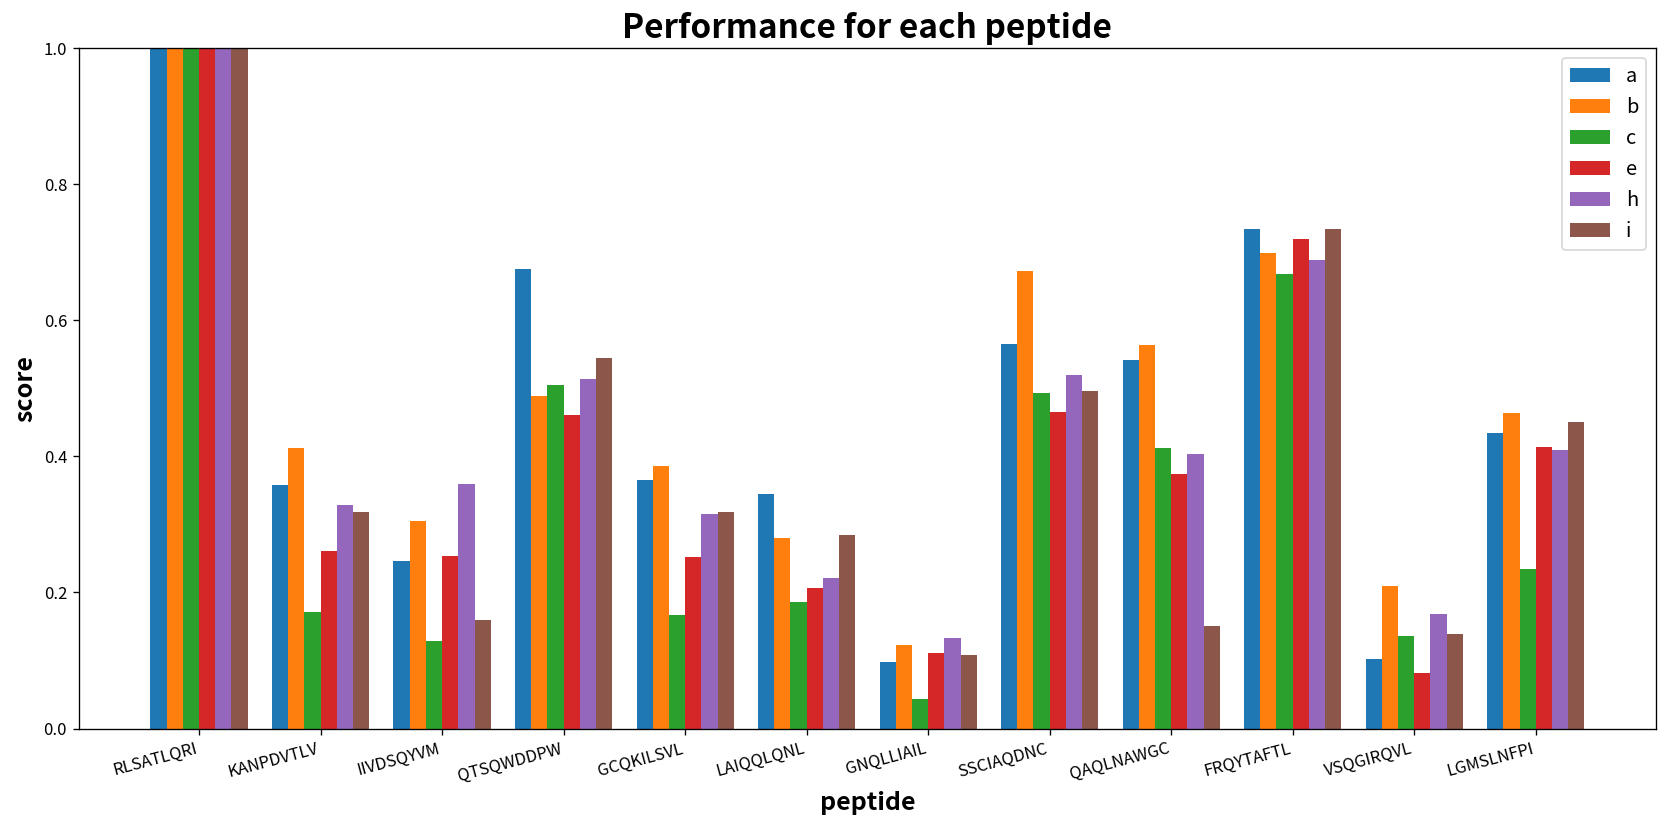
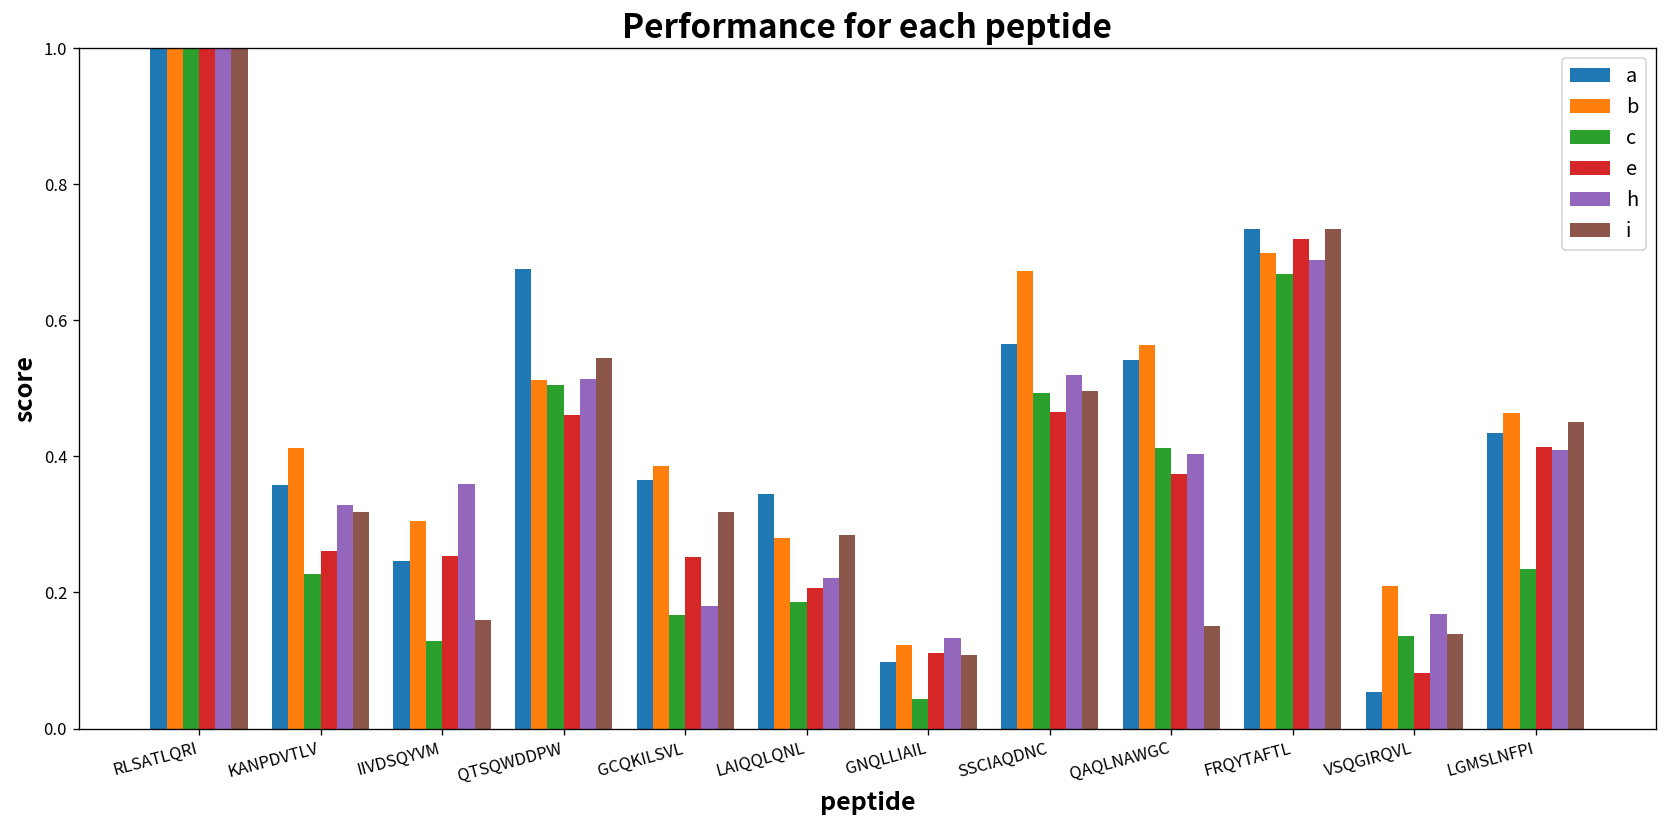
c, KANPDVTLV: 0.17 -> 0.23
b, QTSQWDDPW: 0.49 -> 0.51
h, GCQKILSVL: 0.32 -> 0.18
a, VSQGIRQVL: 0.10 -> 0.05
